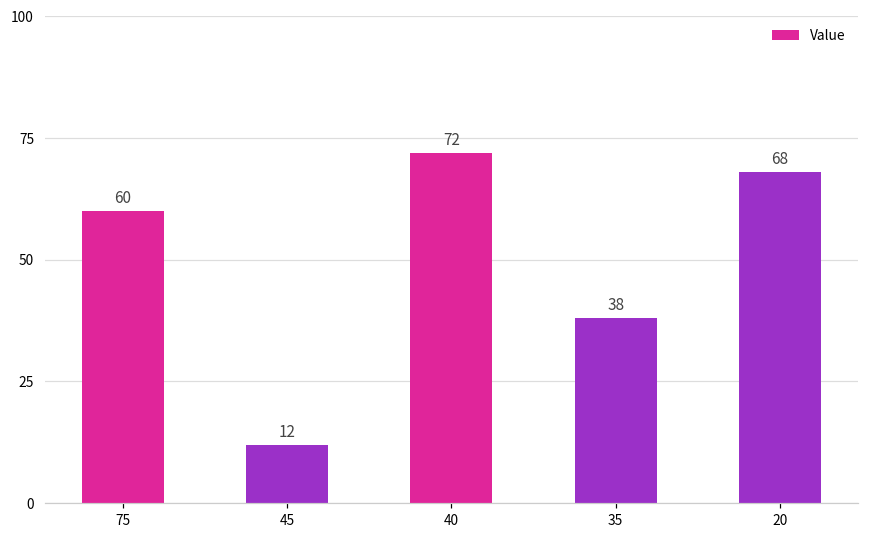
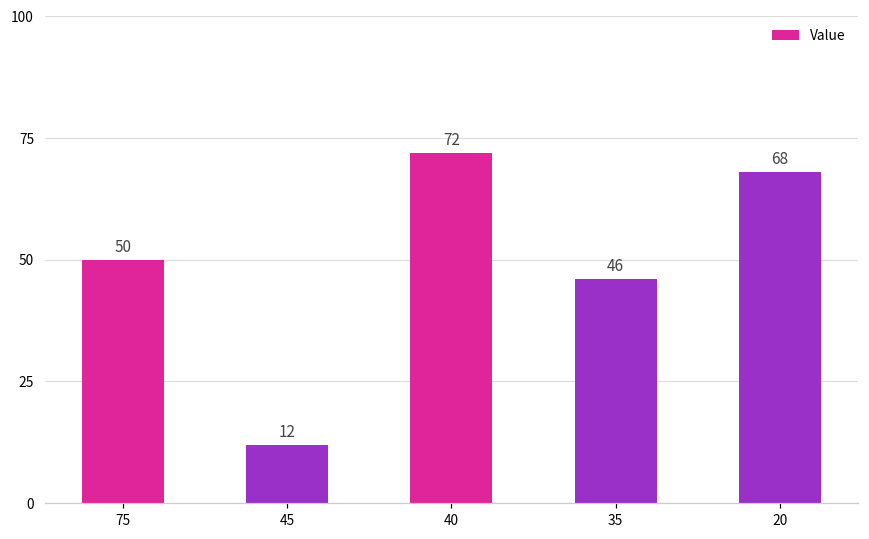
75: 60 -> 50
35: 38 -> 46
